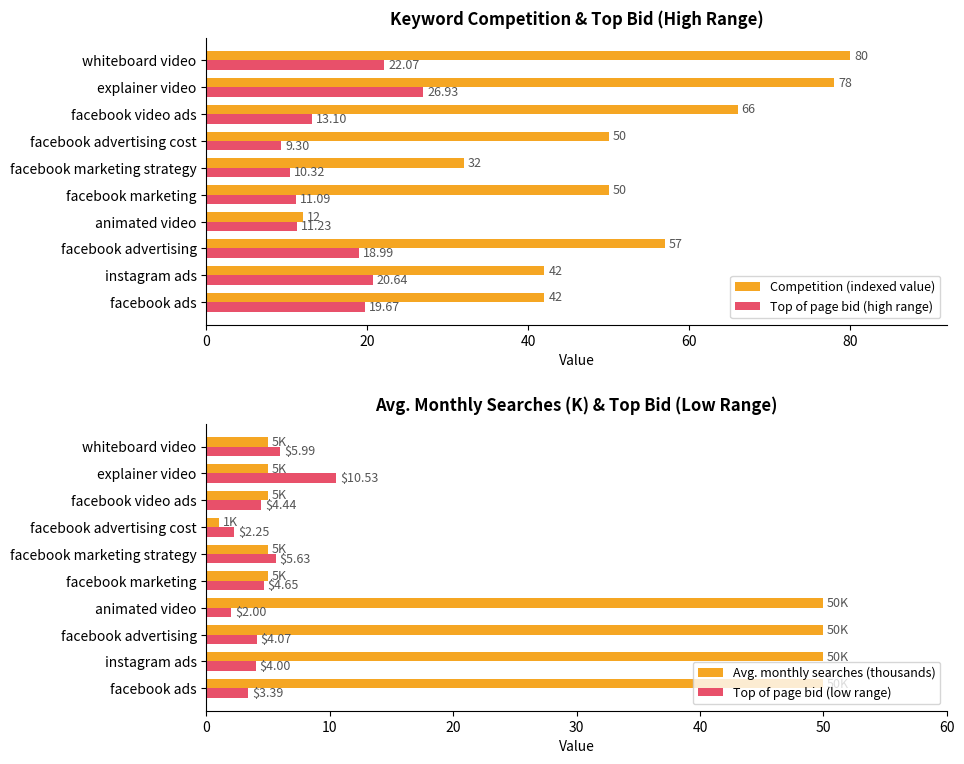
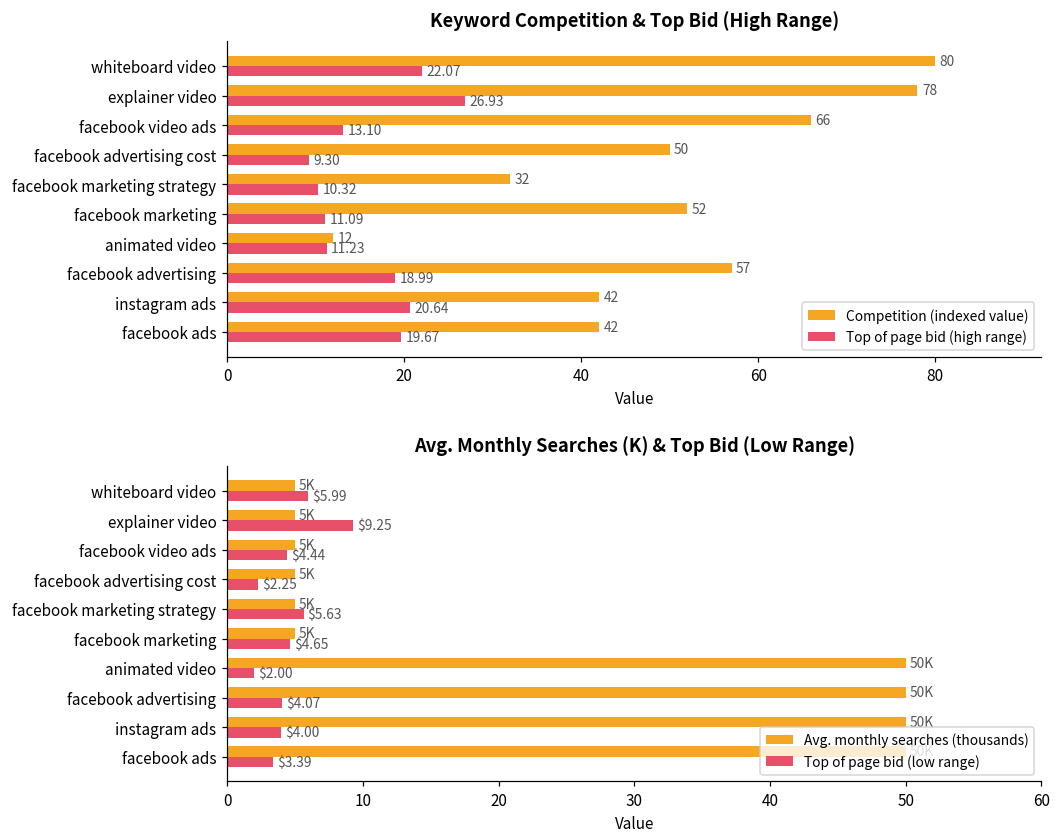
Keyword Competition & Top Bid (High Range), Competition (indexed value), facebook marketing: 50 -> 52
Avg. Monthly Searches (K) & Top Bid (Low Range), Top of page bid (low range), explainer video: $10.53 -> $9.25
Avg. Monthly Searches (K) & Top Bid (Low Range), Avg. monthly searches (thousands), facebook advertising cost: 1K -> 5K
